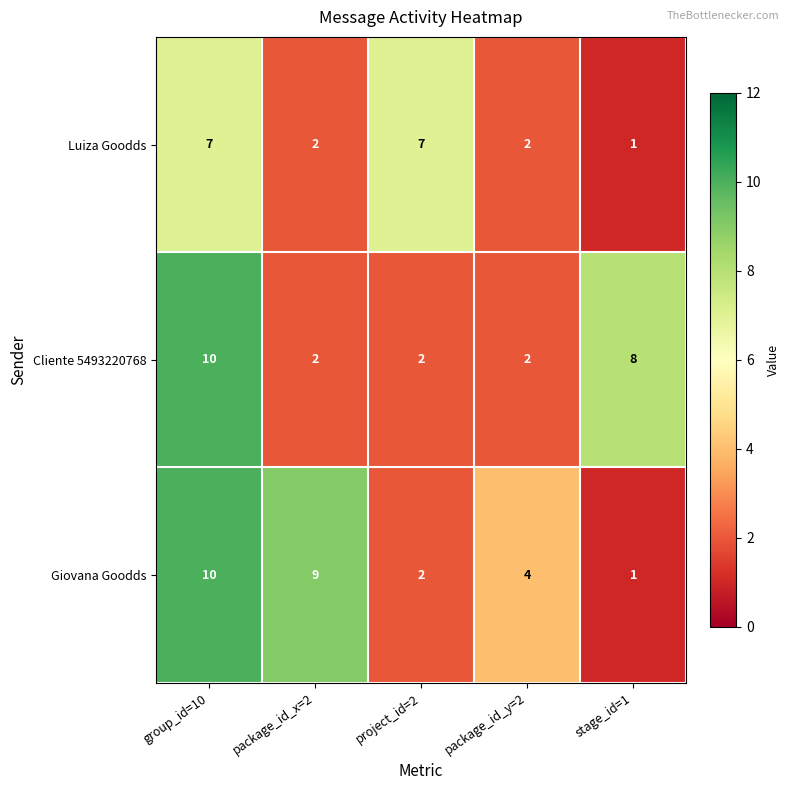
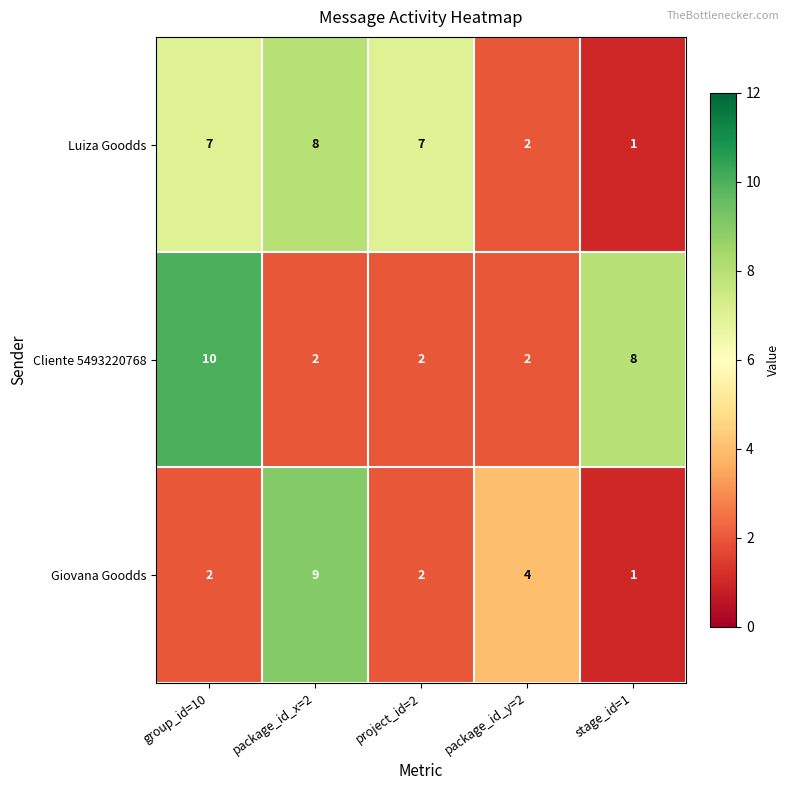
Luiza Goodds, package_id_x=2: 2 -> 8
Giovana Goodds, group_id=10: 10 -> 2
